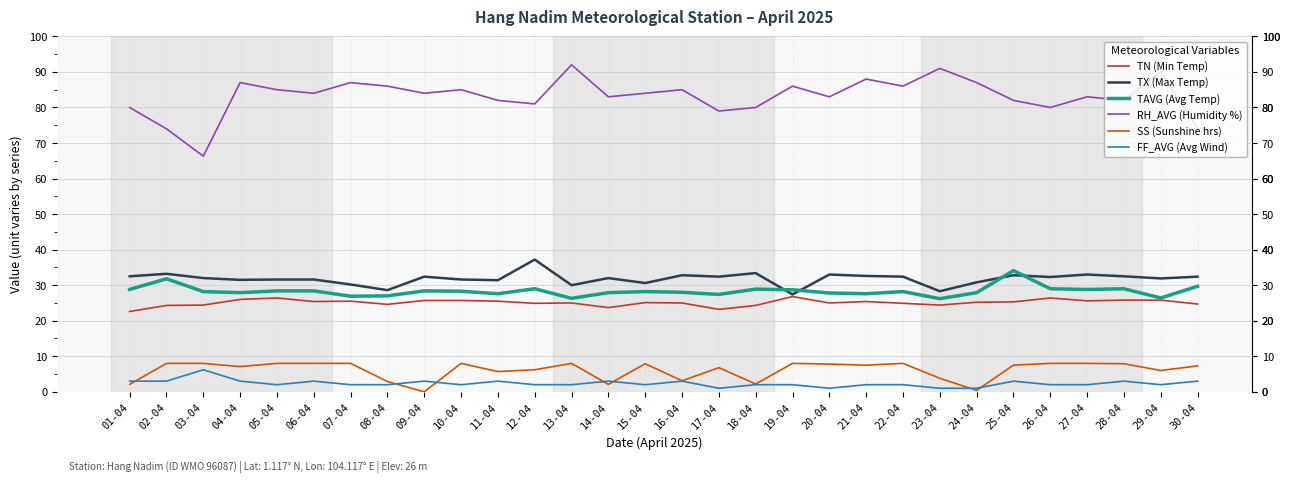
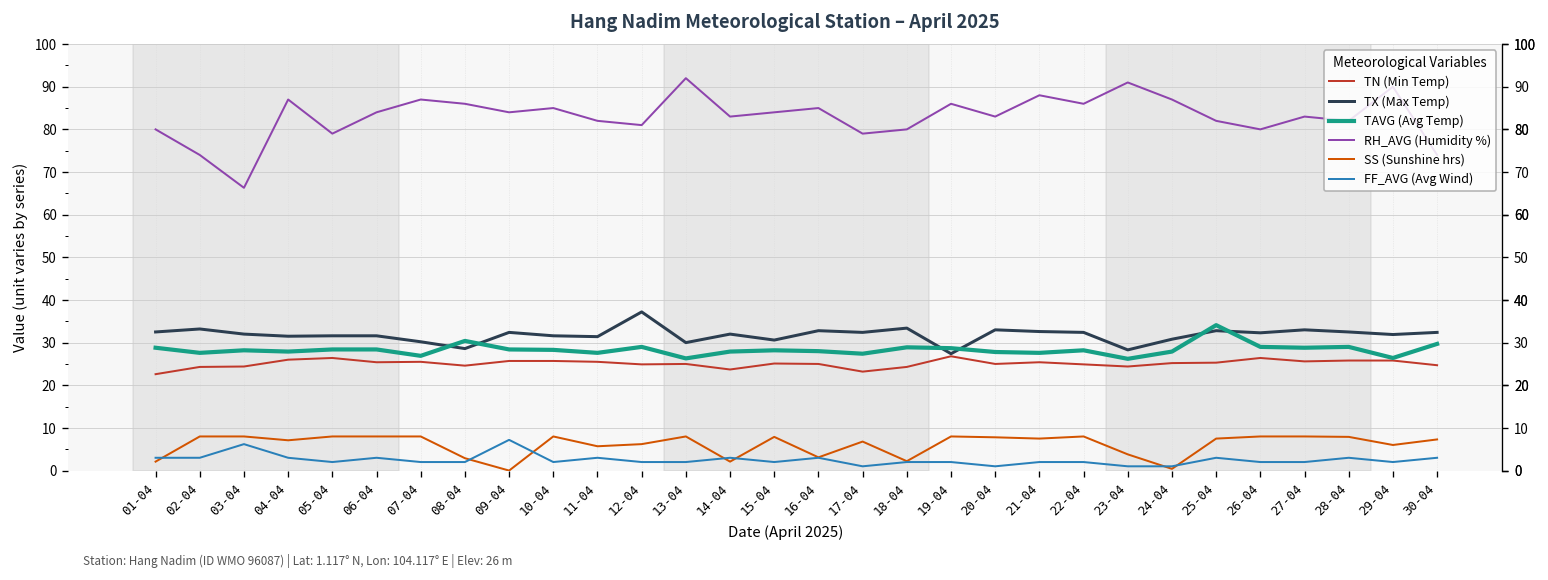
TAVG (Avg Temp), 02-04: 32 -> 28
RH_AVG (Humidity %), 05-04: 85 -> 79
TAVG (Avg Temp), 08-04: 27 -> 30
FF_AVG (Avg Wind), 09-04: 3 -> 7
